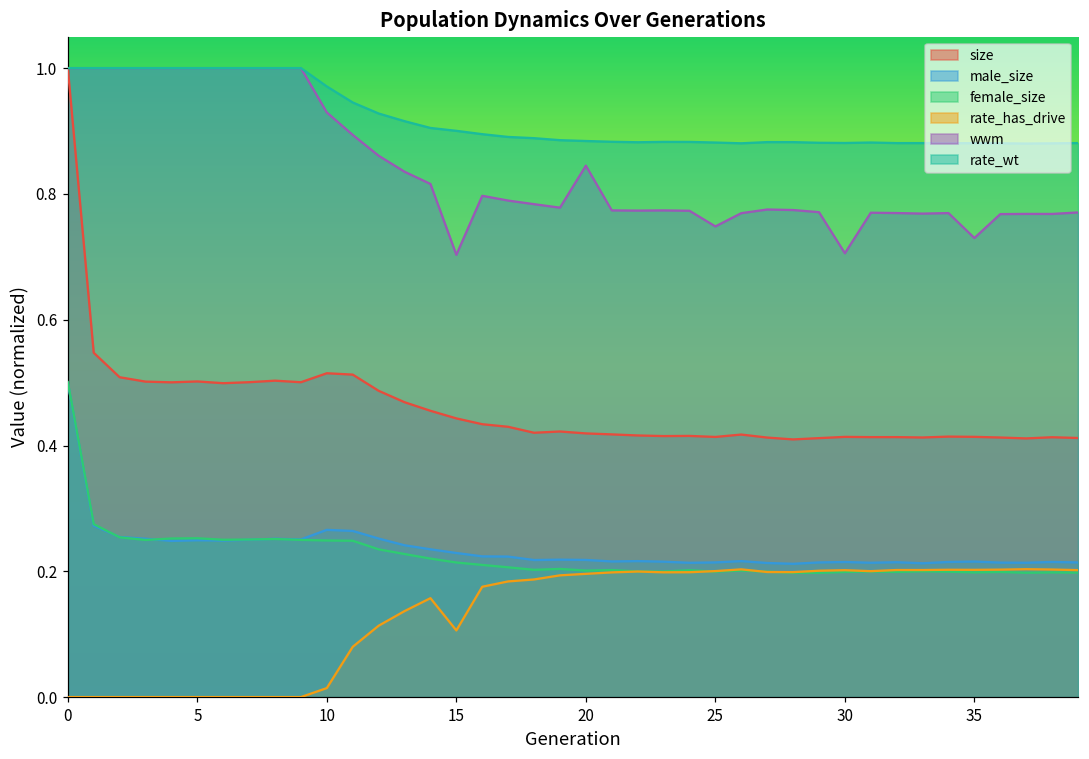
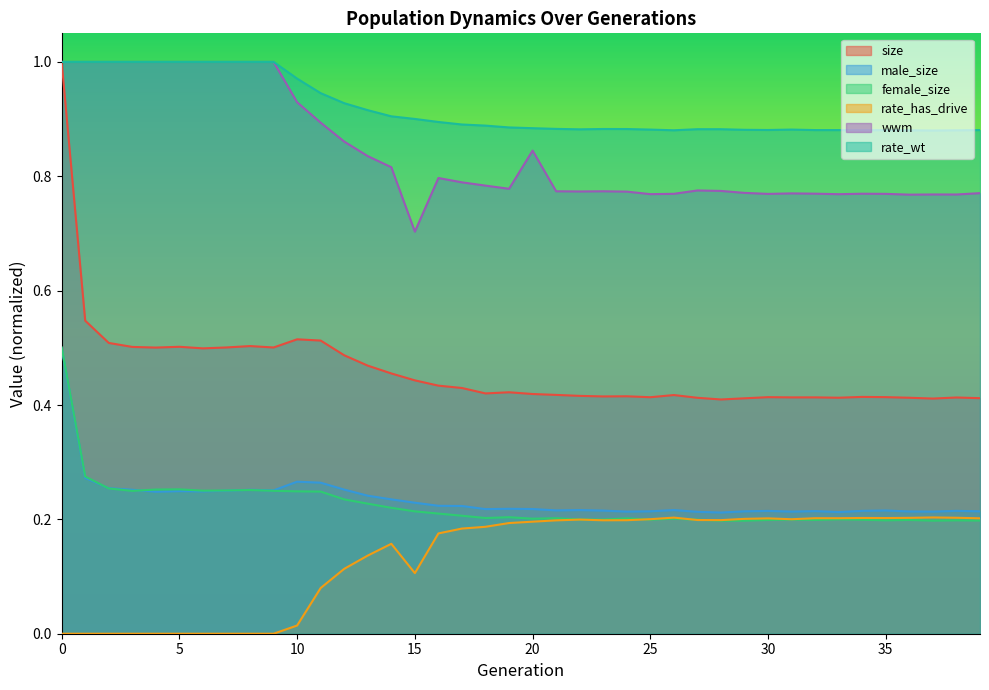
wwm, 25: 0.75 -> 0.77
wwm, 30: 0.71 -> 0.77
wwm, 35: 0.73 -> 0.77
